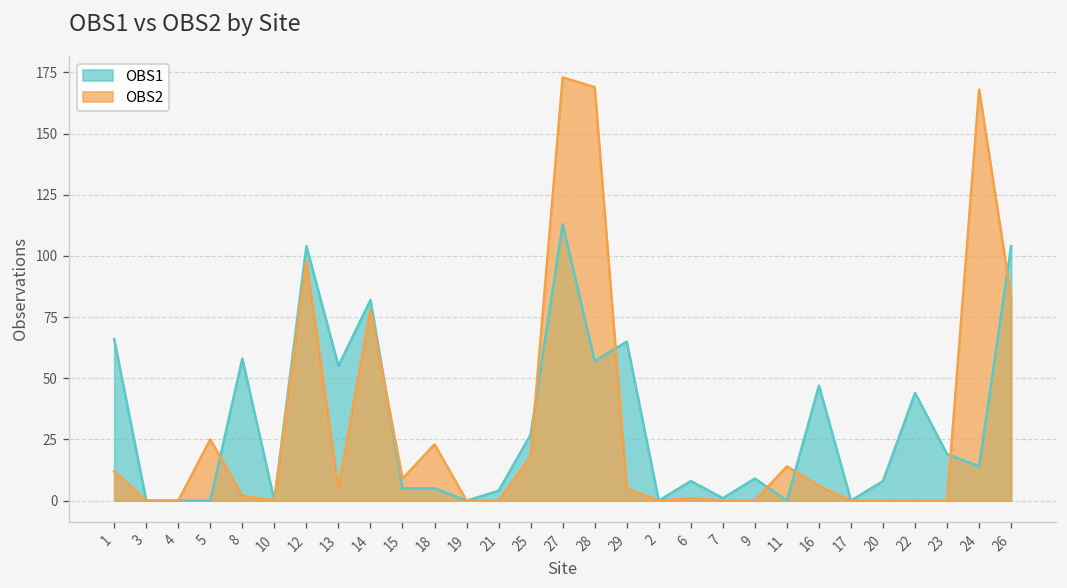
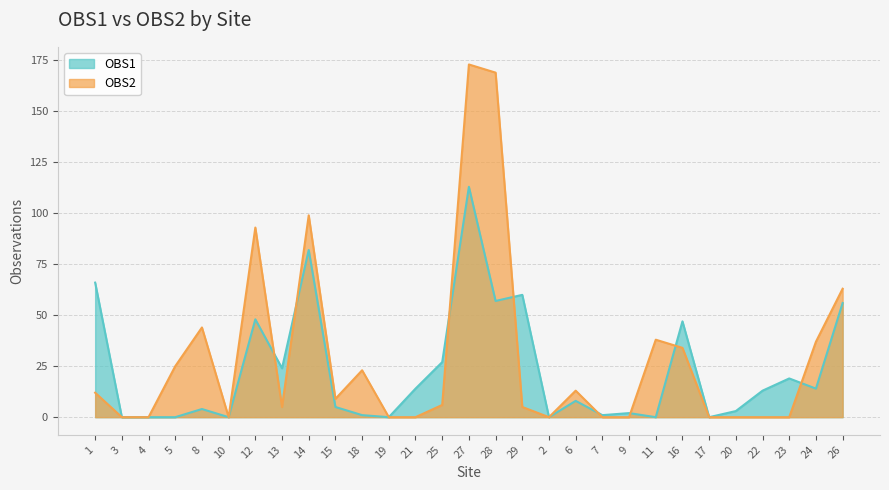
OBS1, 8: 58 -> 4
OBS2, 8: 2 -> 44
OBS1, 12: 104 -> 48
OBS2, 12: 98 -> 93
OBS1, 13: 55 -> 24
OBS2, 14: 78 -> 99
OBS1, 18: 5 -> 1
OBS1, 21: 4 -> 14
OBS2, 25: 18 -> 6
OBS1, 29: 65 -> 60
OBS2, 6: 1 -> 13
OBS1, 9: 9 -> 2
OBS2, 11: 14 -> 38
OBS2, 16: 6 -> 34
OBS1, 20: 8 -> 3
OBS1, 22: 44 -> 13
OBS2, 24: 168 -> 37
OBS1, 26: 104 -> 56
OBS2, 26: 83 -> 63
